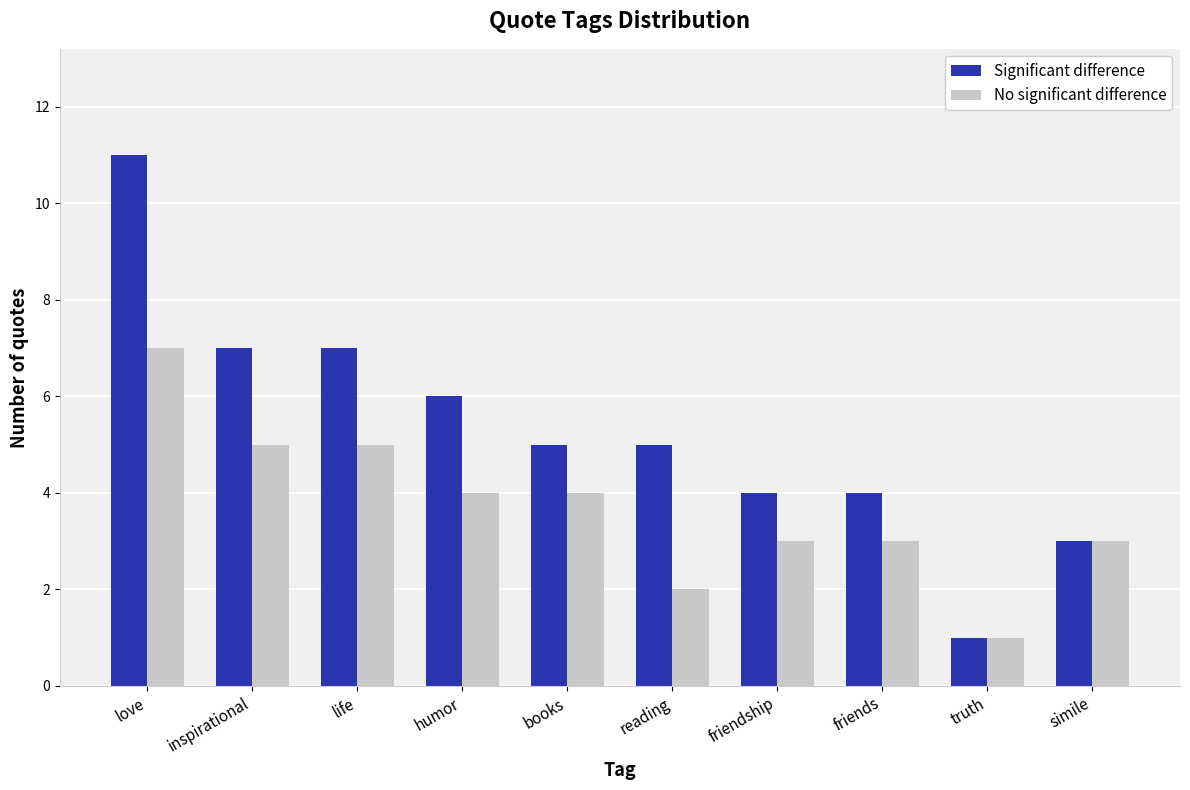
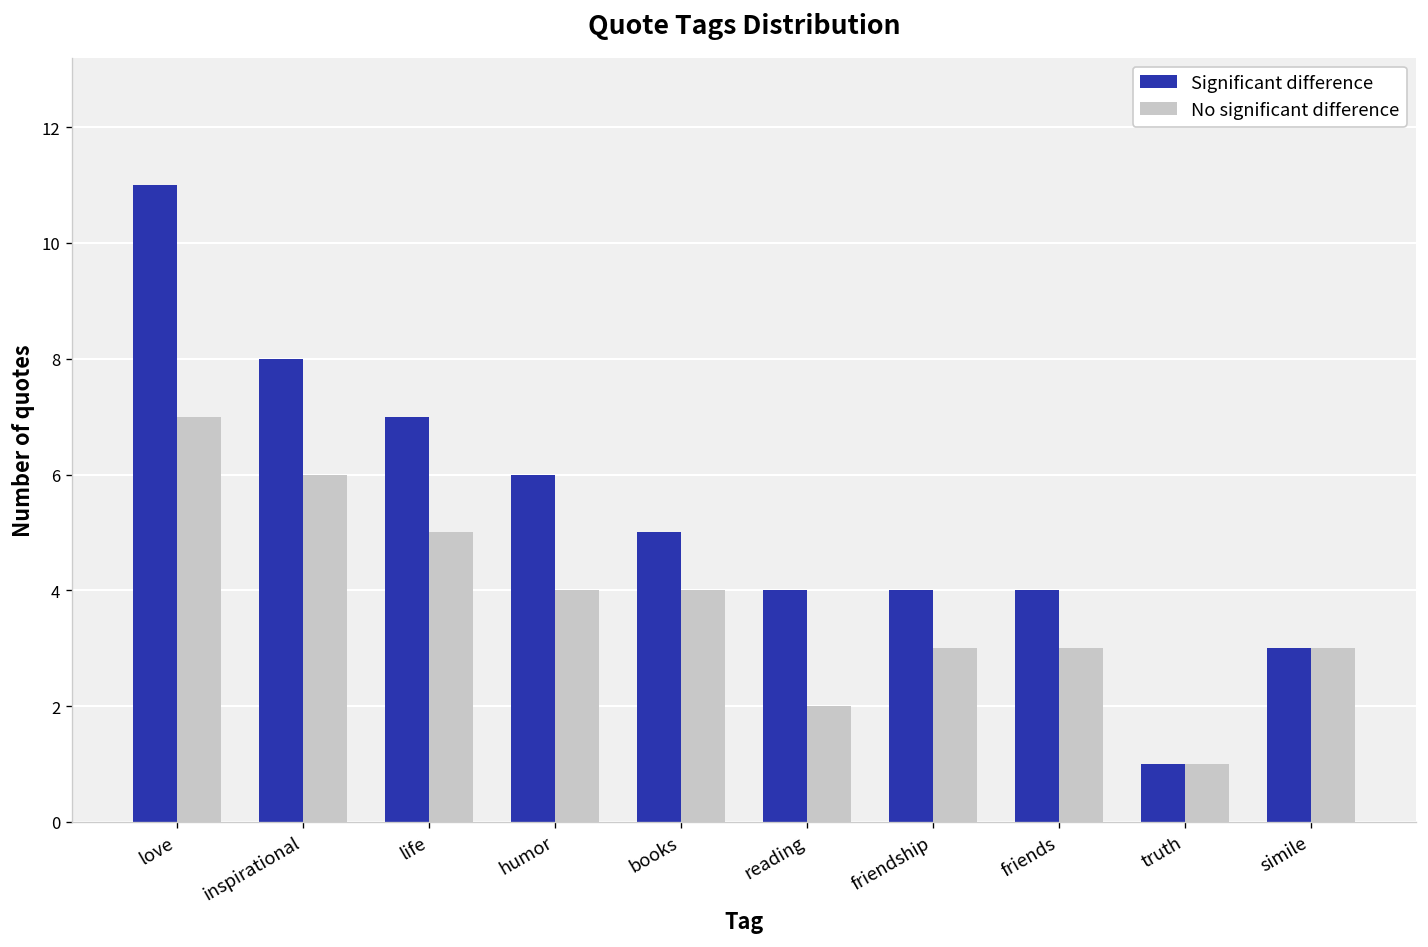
Significant difference, inspirational: 7 -> 8
No significant difference, inspirational: 5 -> 6
Significant difference, reading: 5 -> 4
